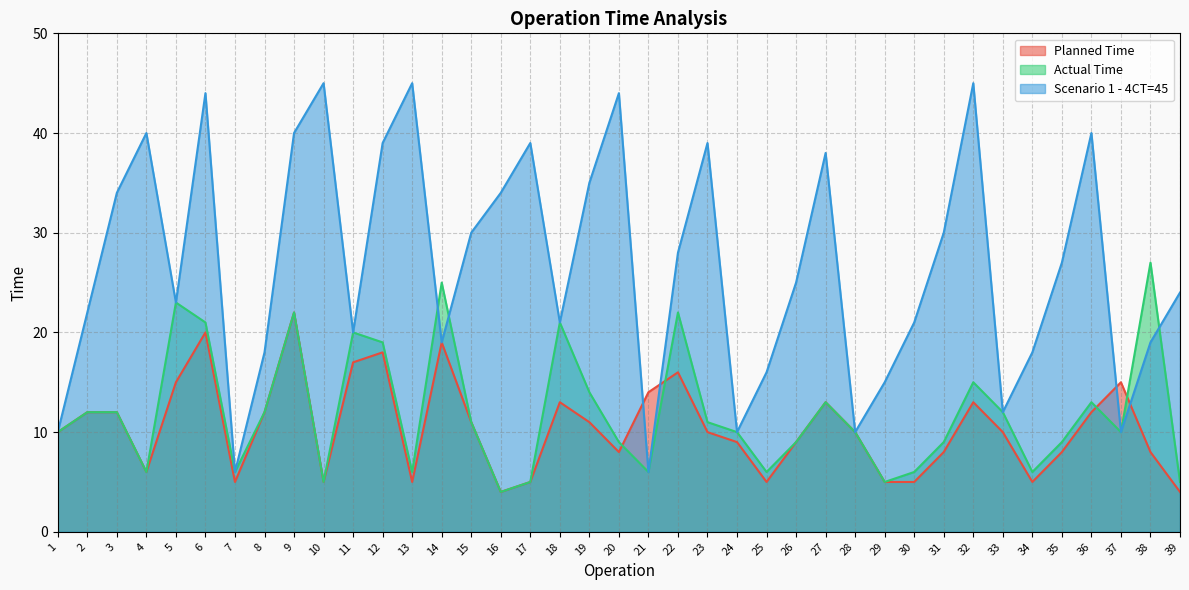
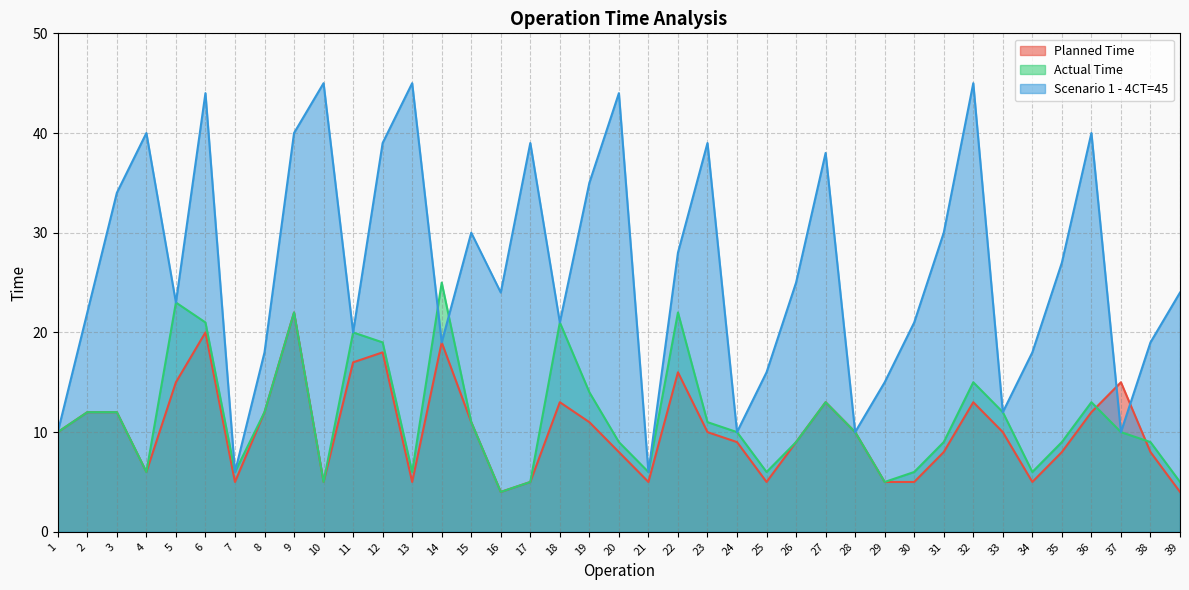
Scenario 1 - 4CT=45, 16: 34 -> 24
Planned Time, 21: 14 -> 5
Actual Time, 38: 27 -> 9
